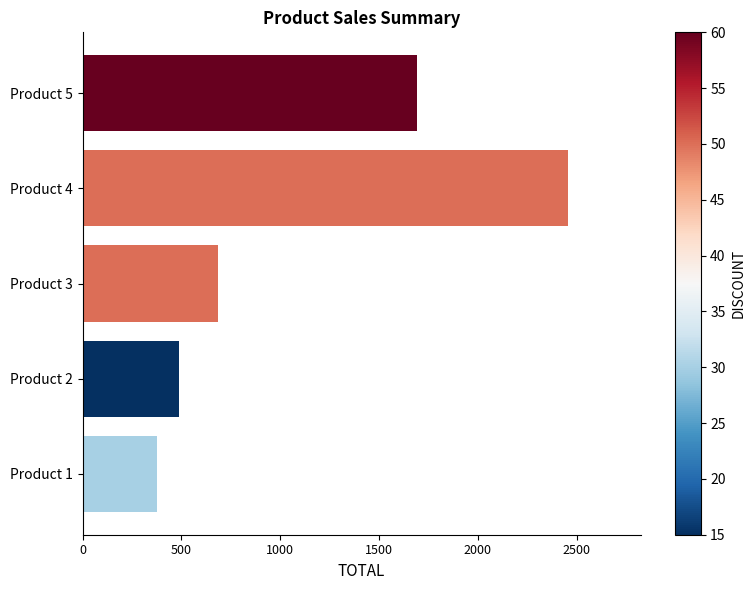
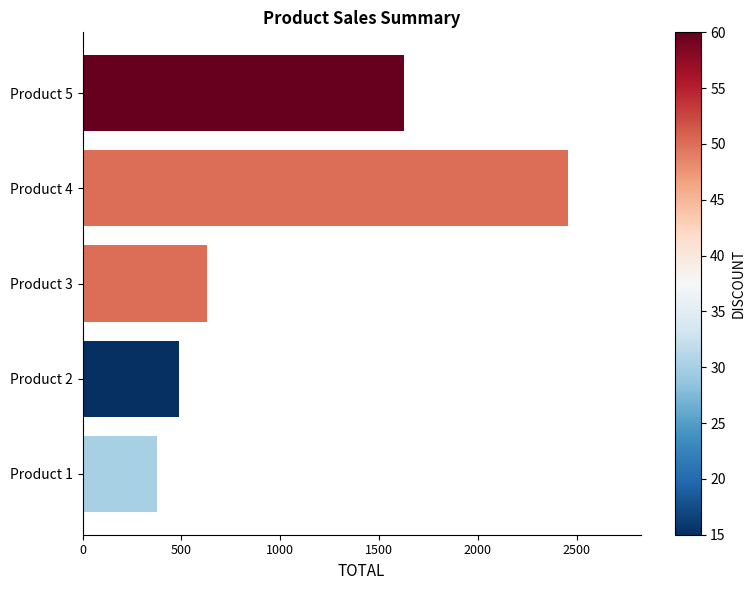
Product 5: 1690 -> 1630
Product 3: 690 -> 630
